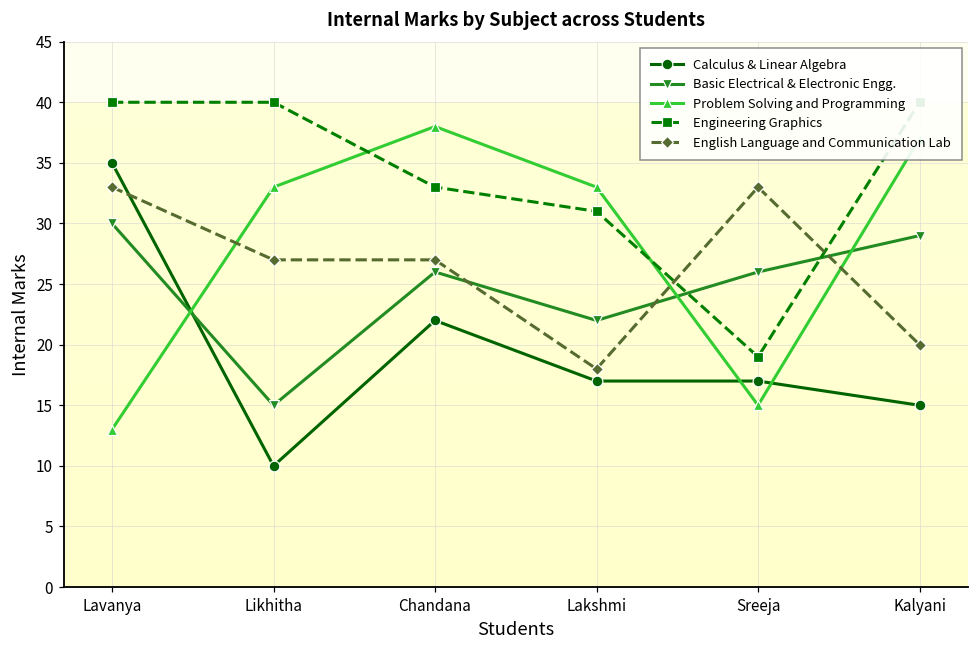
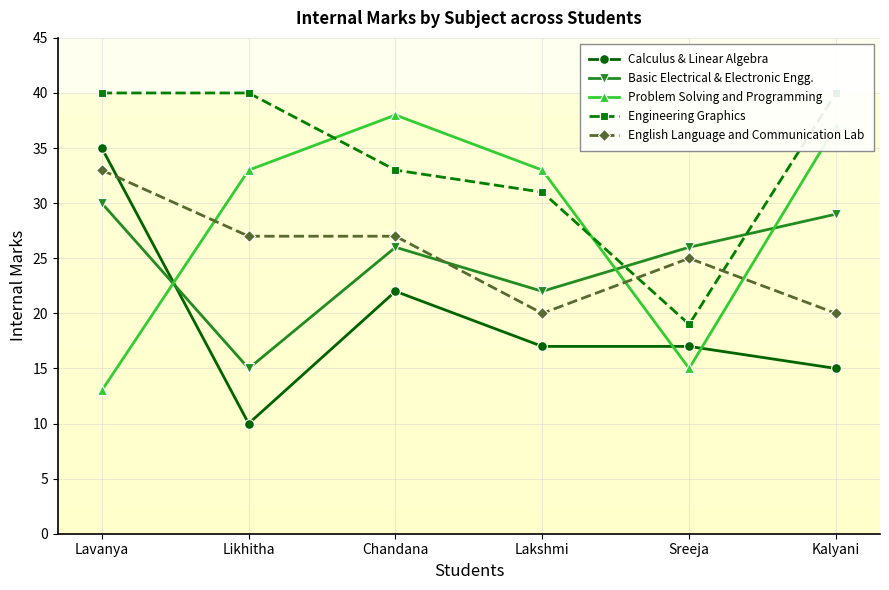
English Language and Communication Lab, Lakshmi: 18 -> 20
English Language and Communication Lab, Sreeja: 33 -> 25
